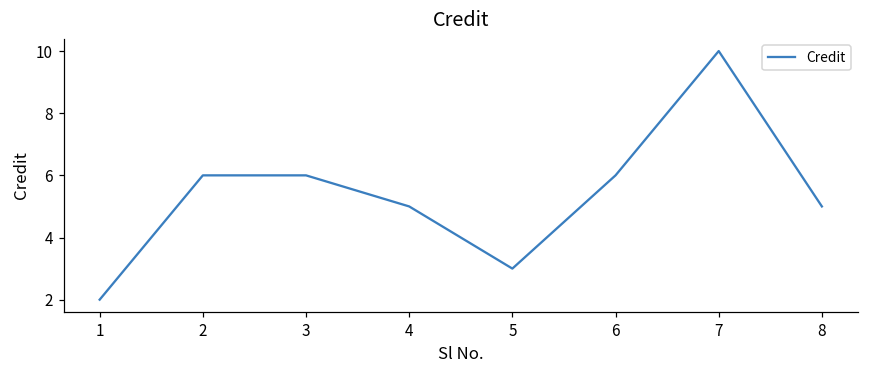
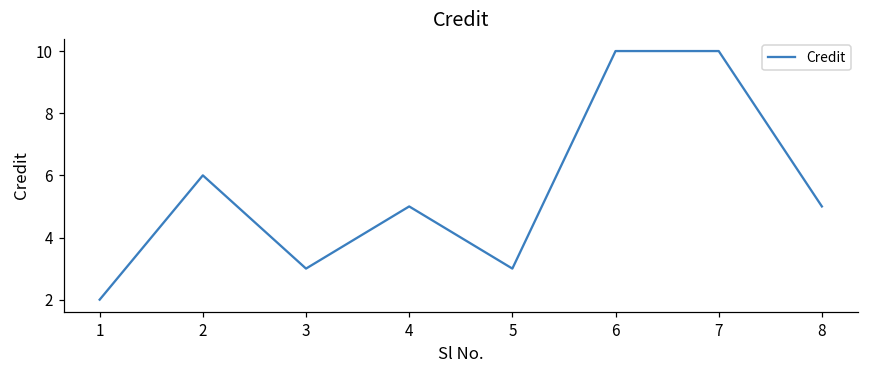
3: 6 -> 3
6: 6 -> 10
